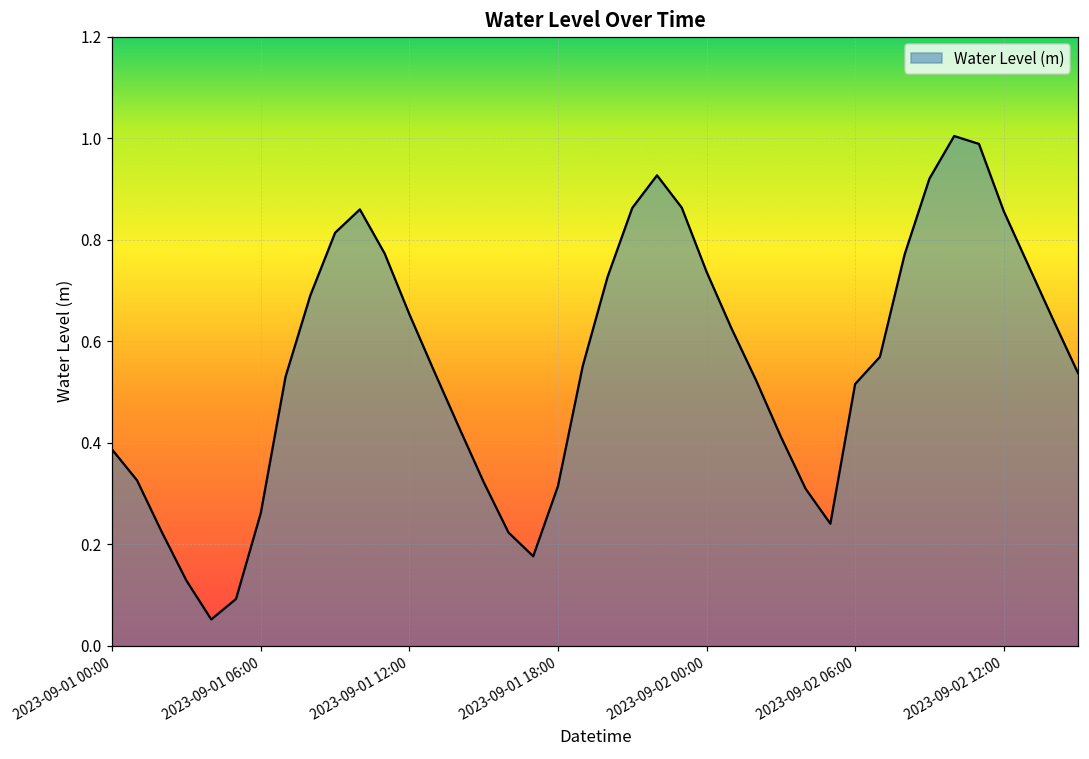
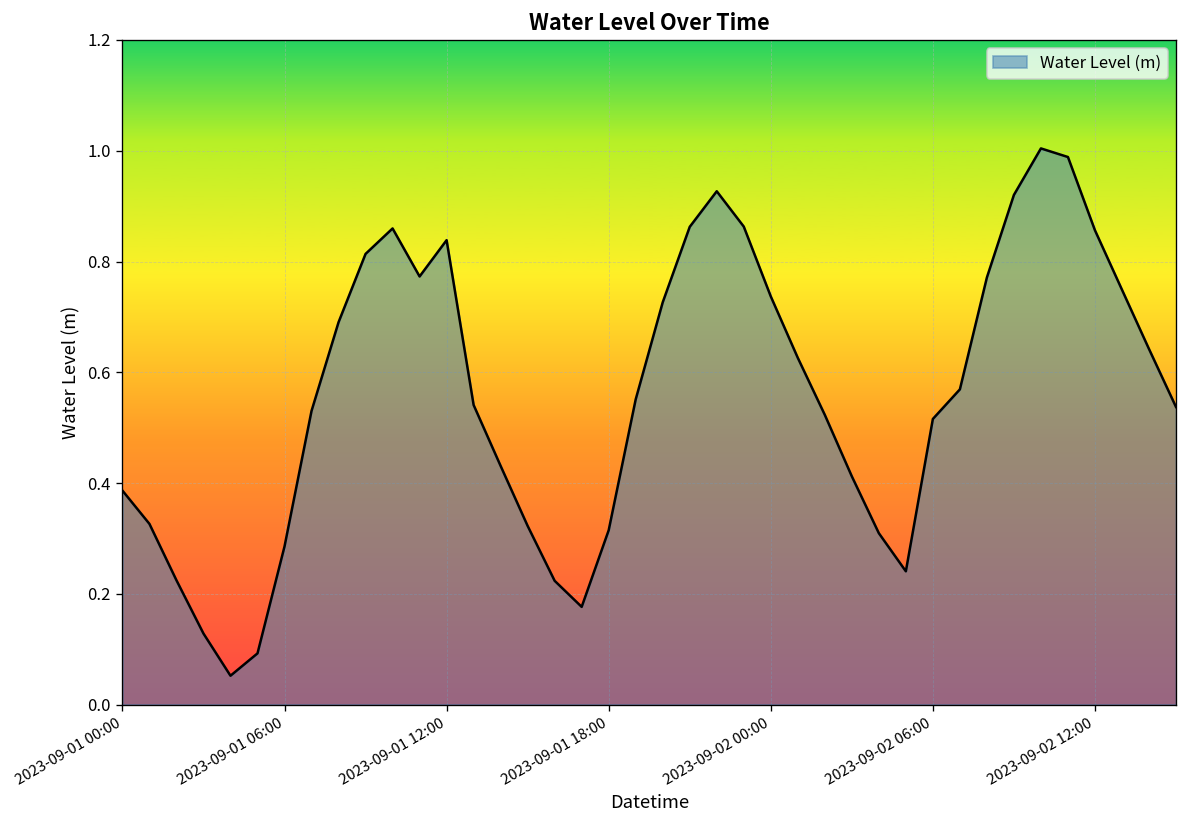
2023-09-01 06:00: 0.26 -> 0.29
2023-09-01 12:00: 0.65 -> 0.84
